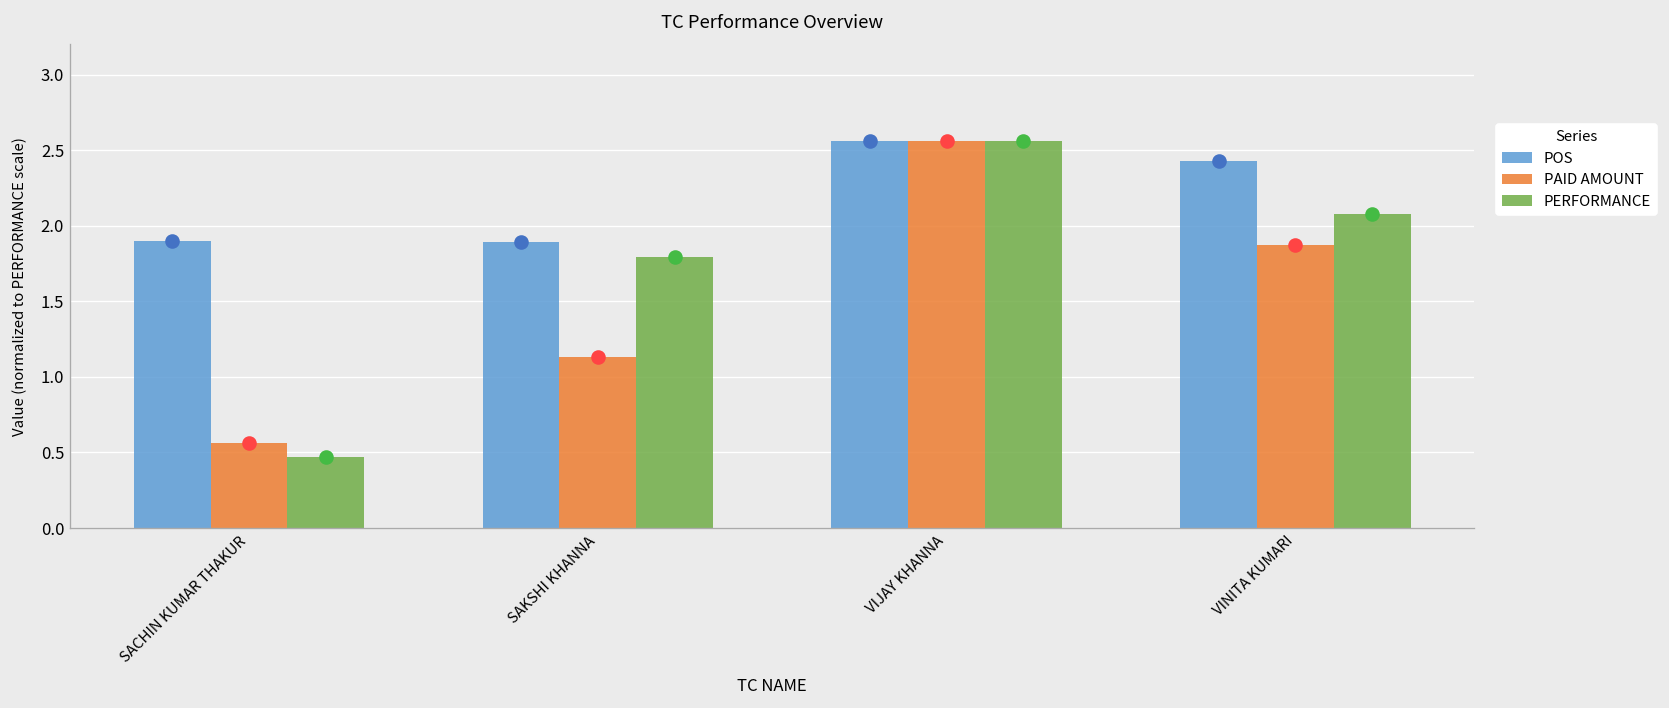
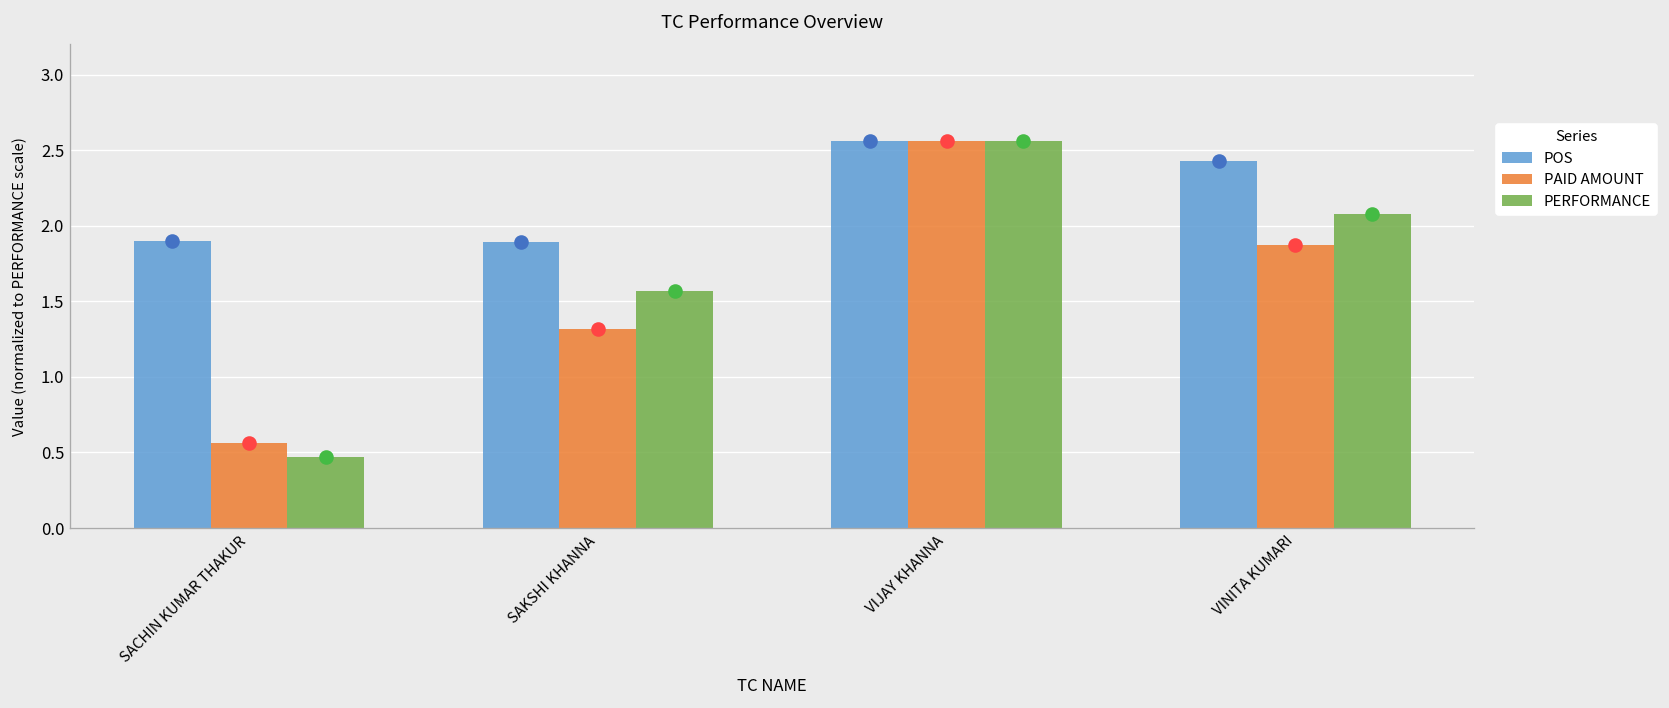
PAID AMOUNT, SAKSHI KHANNA: 1.13 -> 1.32
PERFORMANCE, SAKSHI KHANNA: 1.79 -> 1.57
